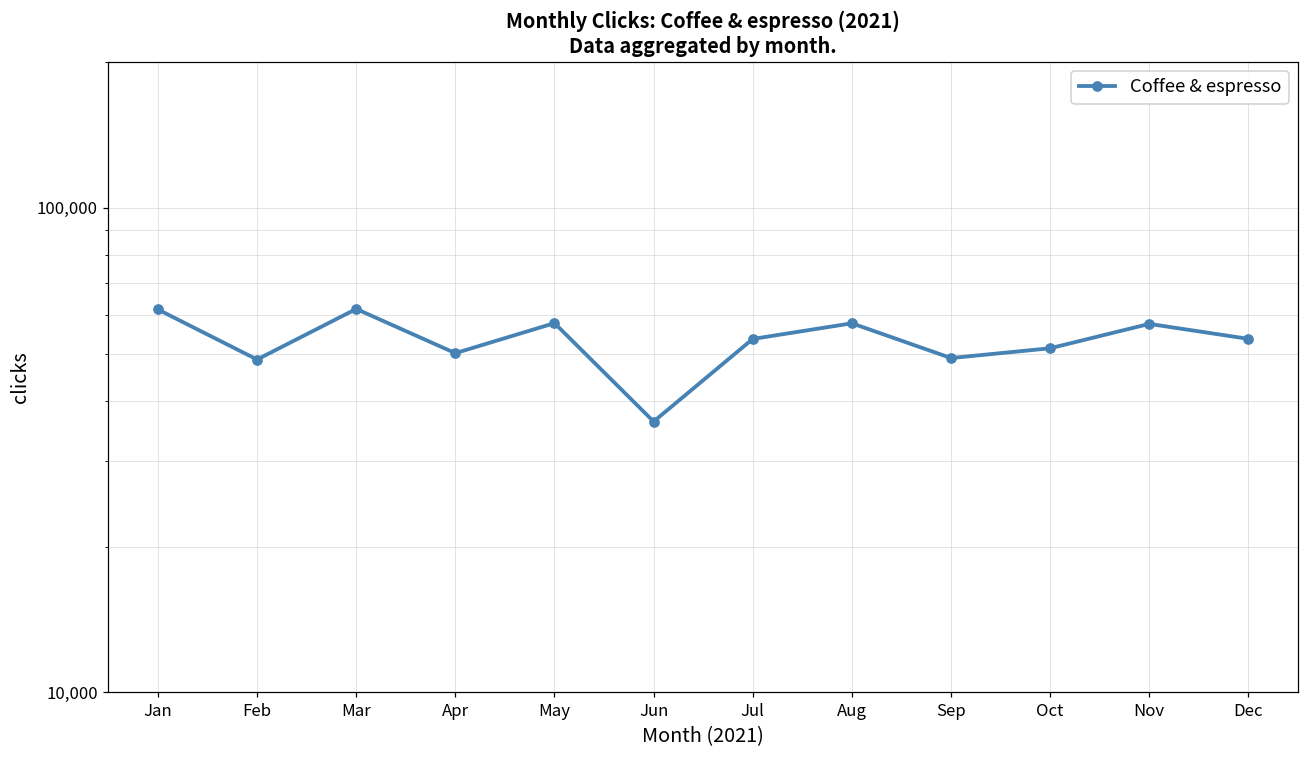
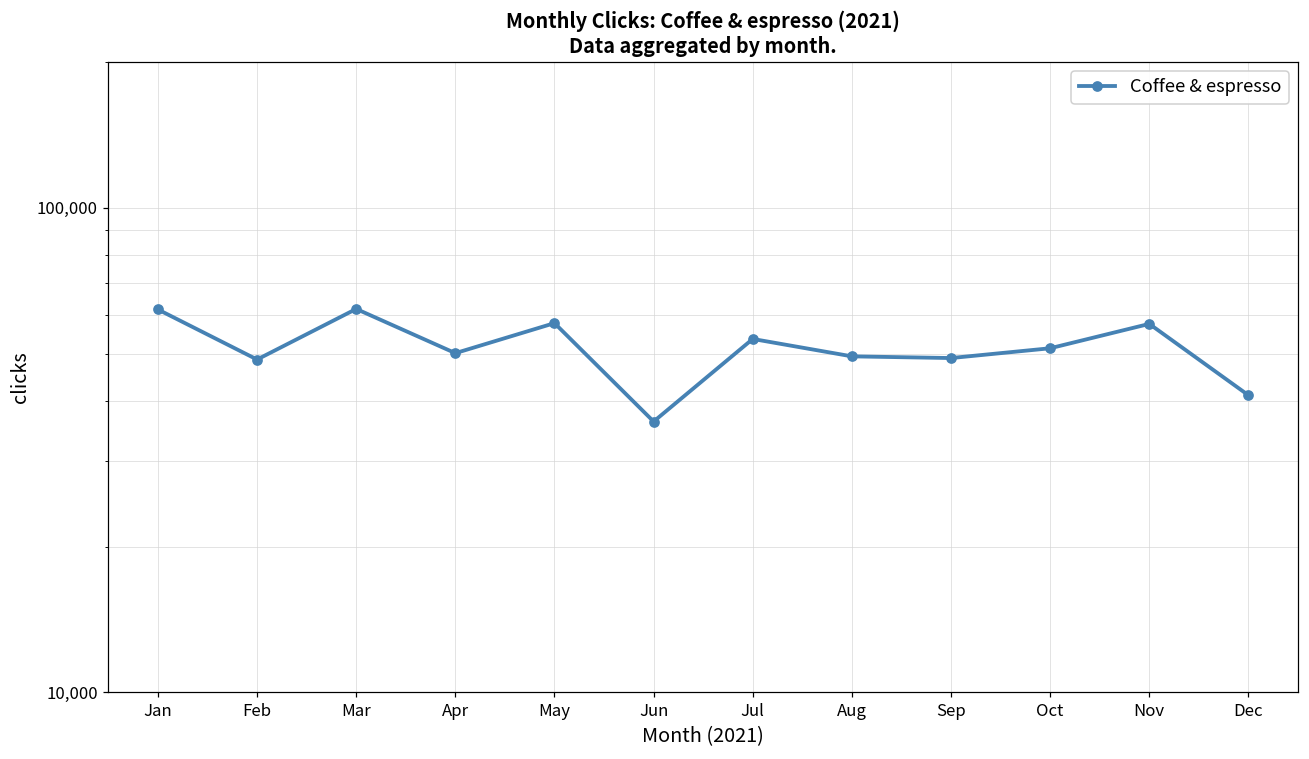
Aug: 58,000 -> 49,000
Dec: 54,000 -> 41,000
